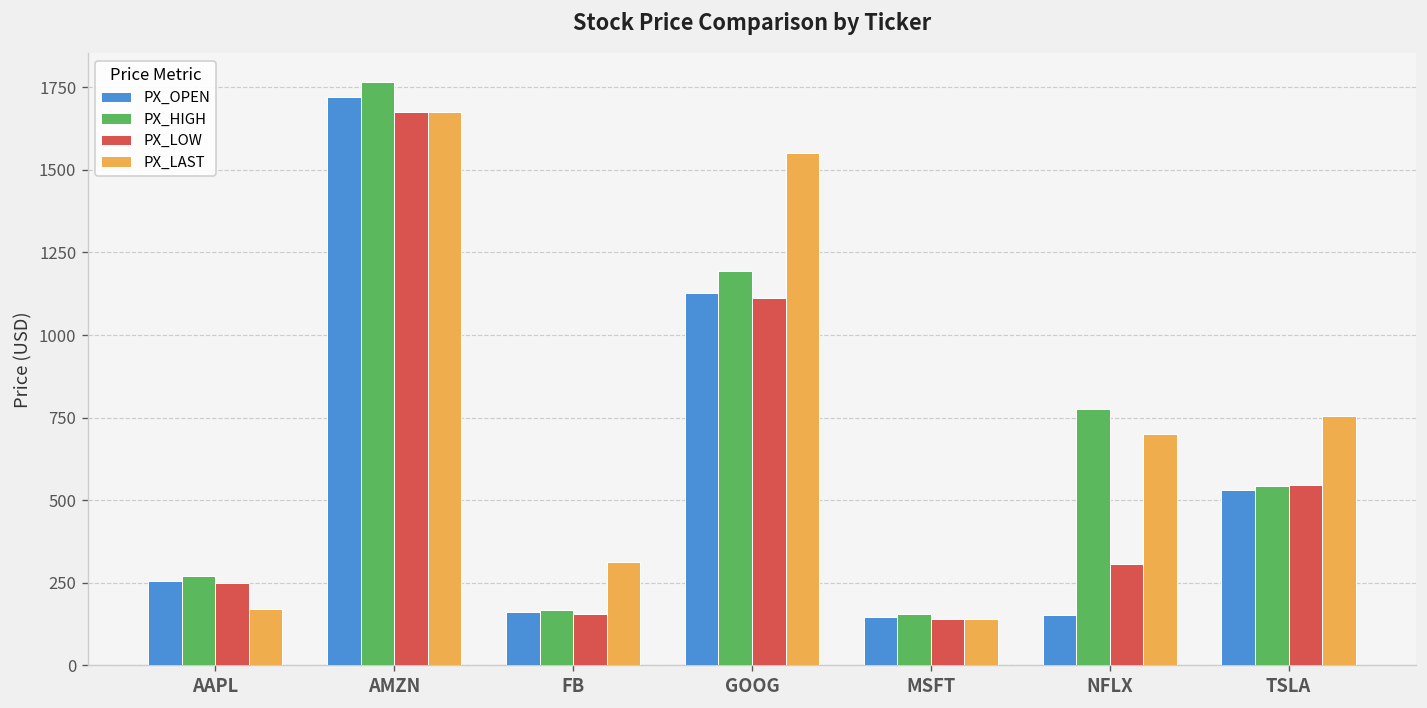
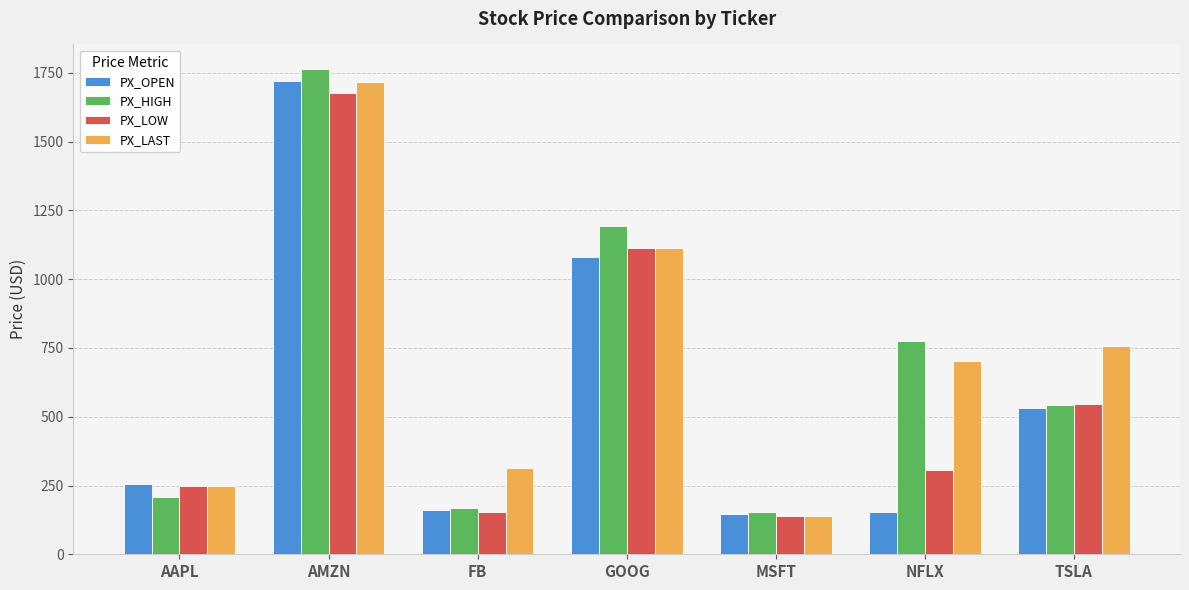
PX_HIGH, AAPL: 270 -> 210
PX_LAST, AAPL: 170 -> 250
PX_LAST, AMZN: 1680 -> 1720
PX_OPEN, GOOG: 1130 -> 1080
PX_LAST, GOOG: 1550 -> 1110
